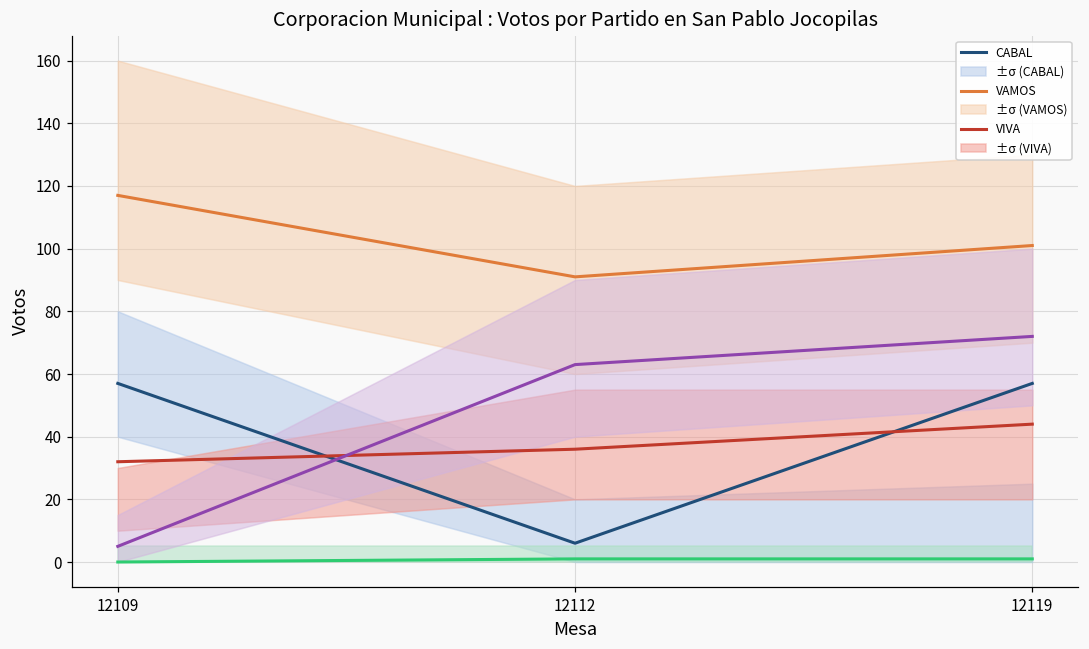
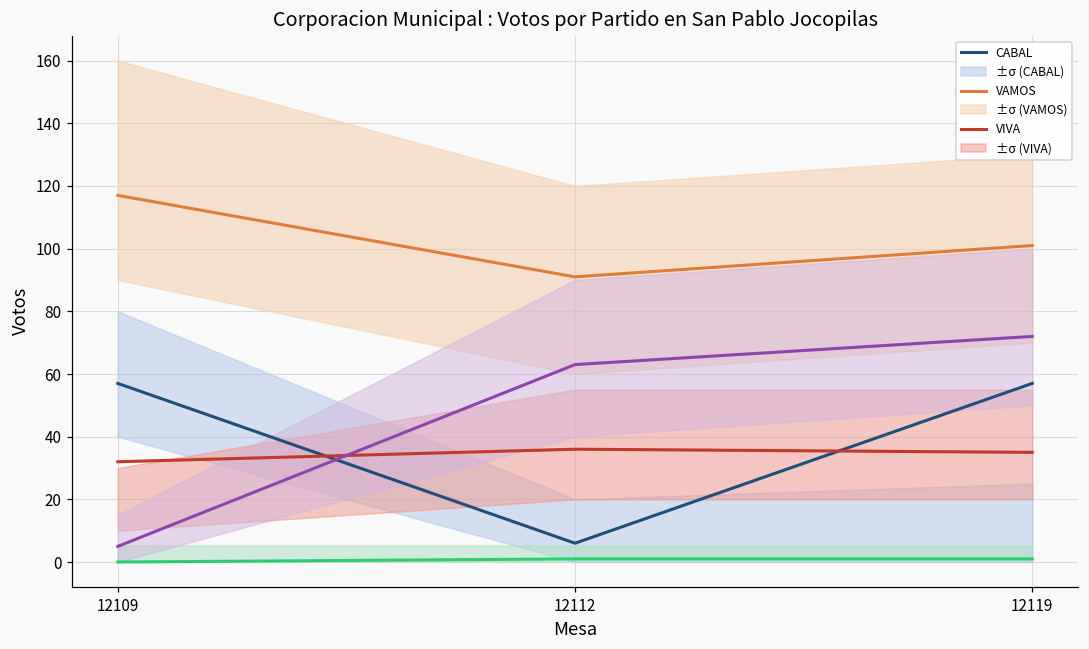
VIVA, 12119: 44 -> 35
